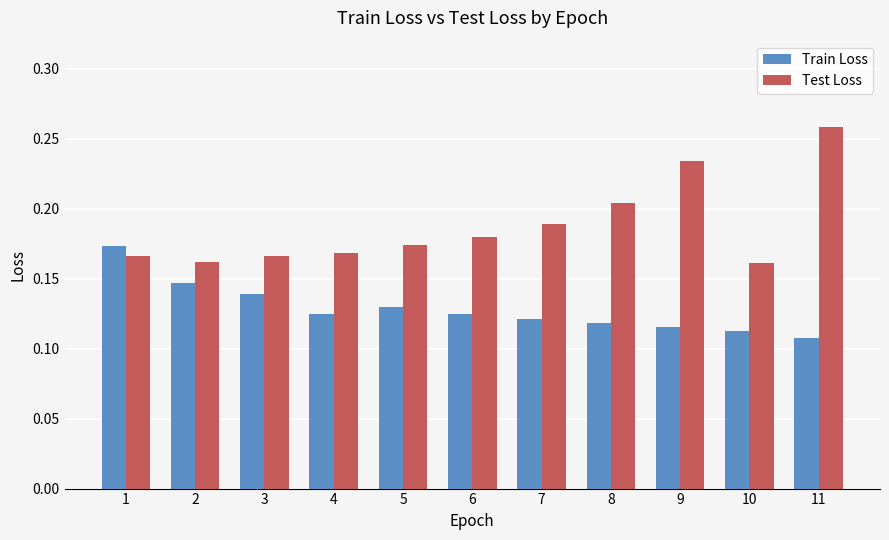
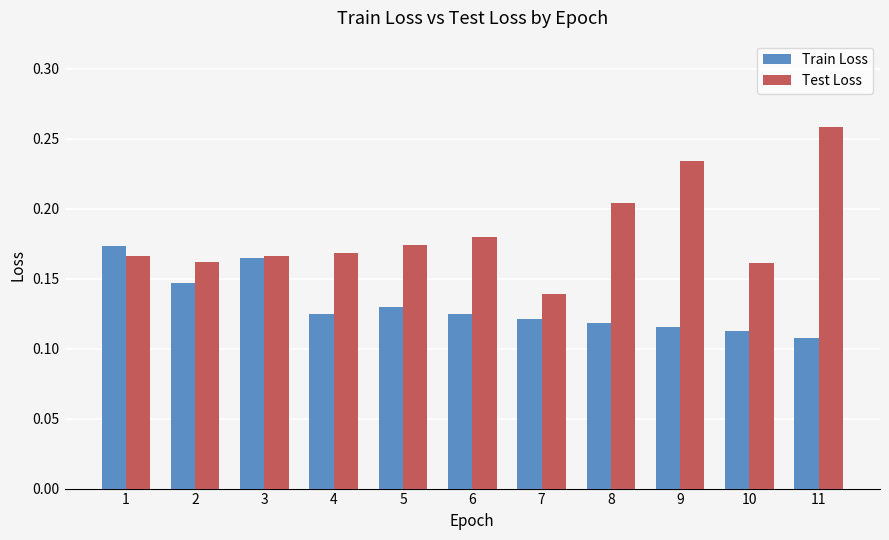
Train Loss, 3: 0.139 -> 0.164
Test Loss, 7: 0.189 -> 0.139
